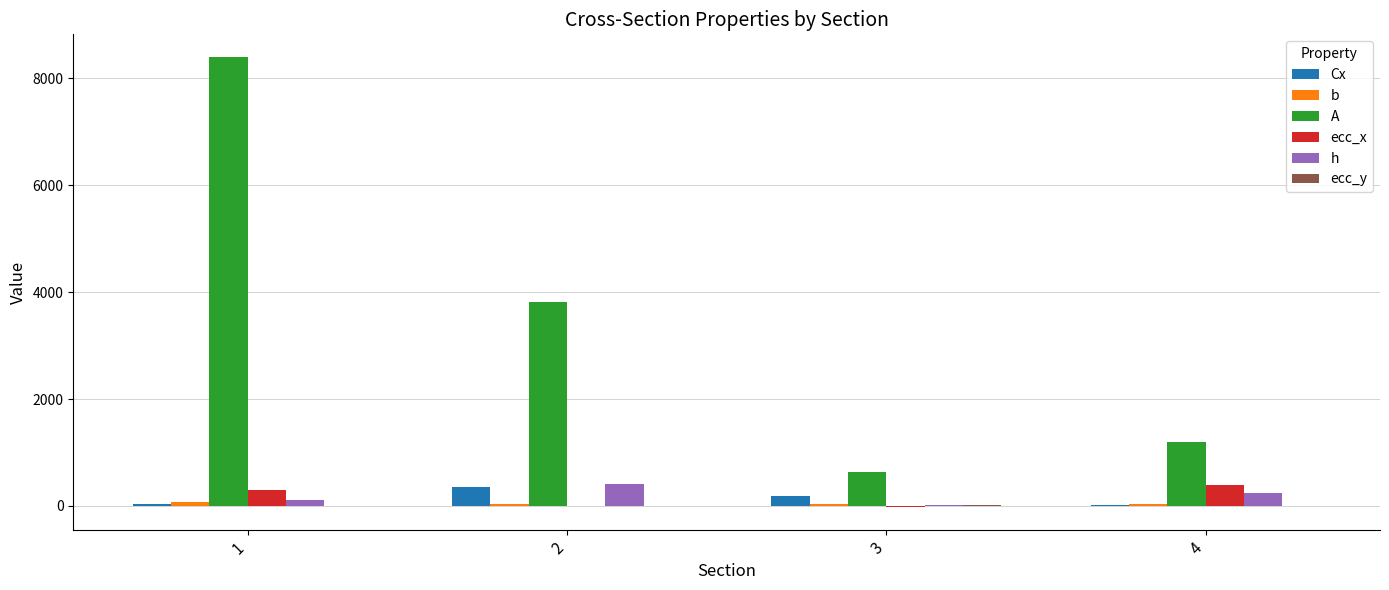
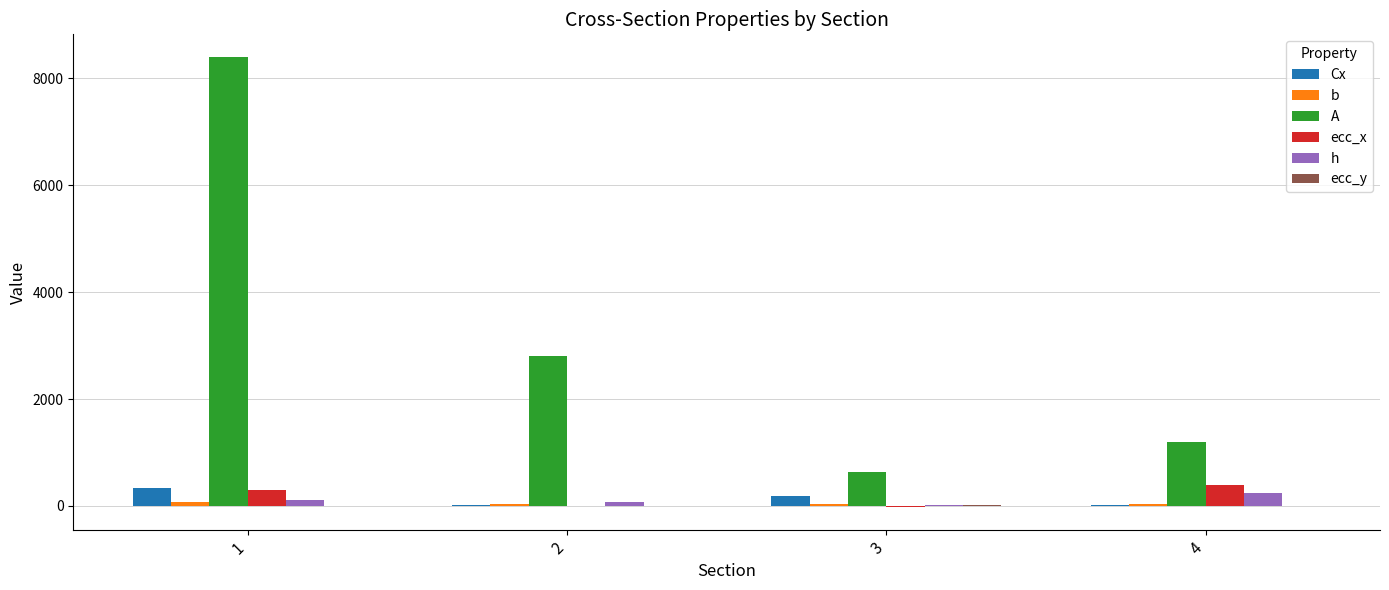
Cx, 1: 0 -> 300
Cx, 2: 300 -> 0
A, 2: 3800 -> 2800
h, 2: 400 -> 100
